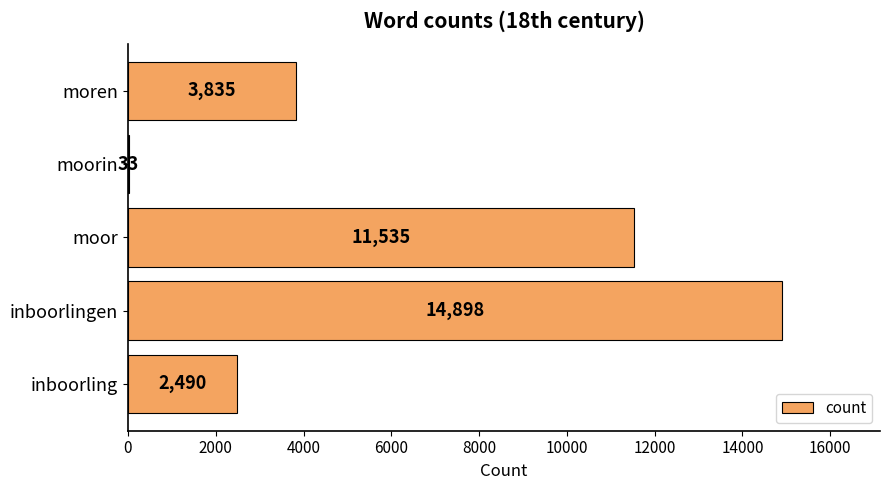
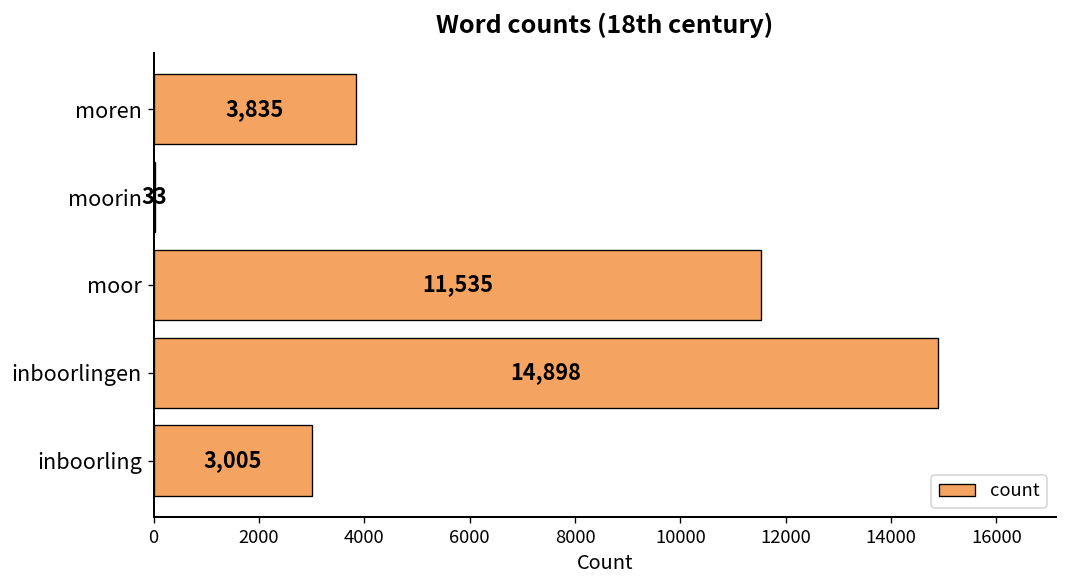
inboorling: 2,490 -> 3,005
